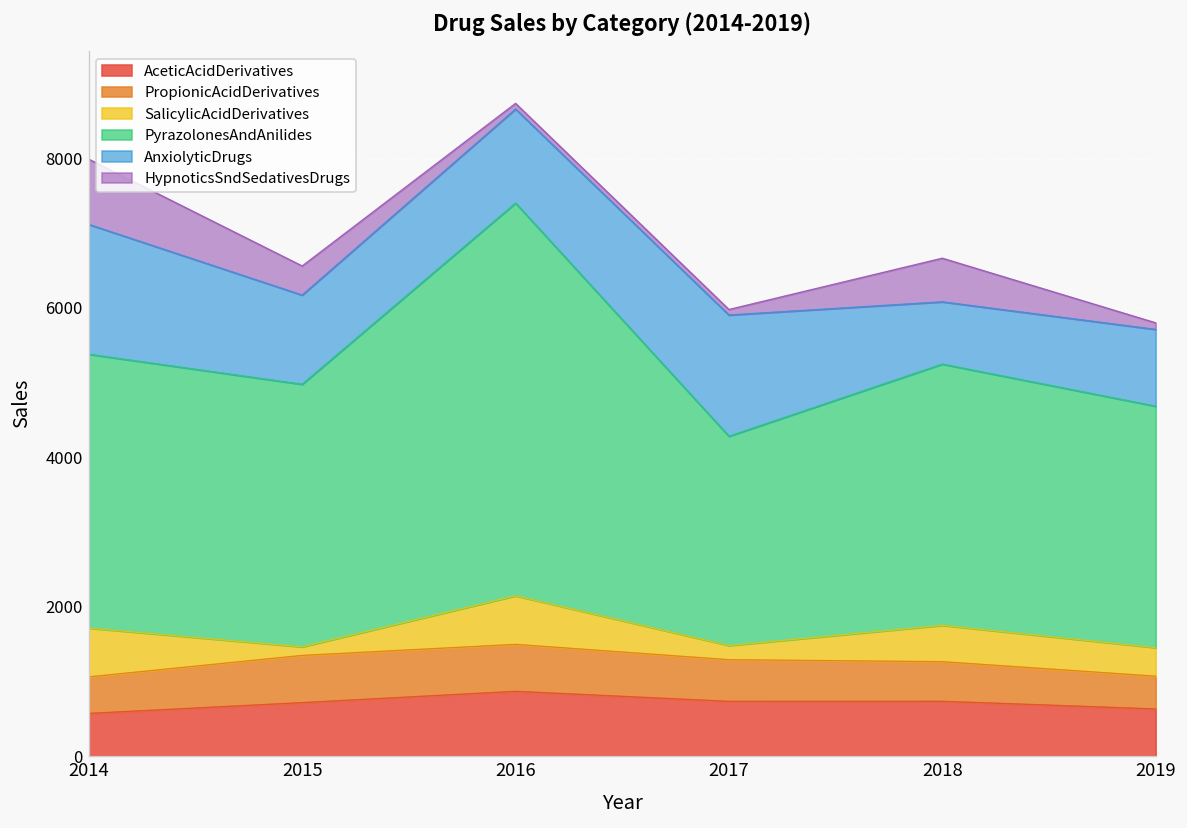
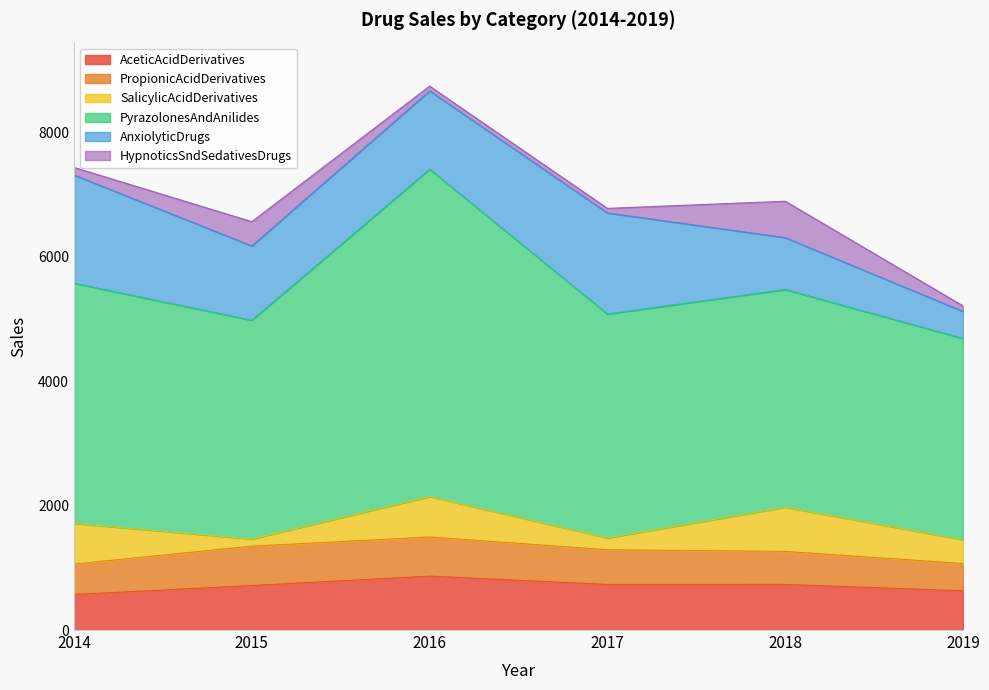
PyrazolonesAndAnilides, 2014: 3700 -> 3900
HypnoticsSndSedativesDrugs, 2014: 900 -> 100
PyrazolonesAndAnilides, 2017: 2800 -> 3600
SalicylicAcidDerivatives, 2018: 500 -> 700
AnxiolyticDrugs, 2019: 1000 -> 400
